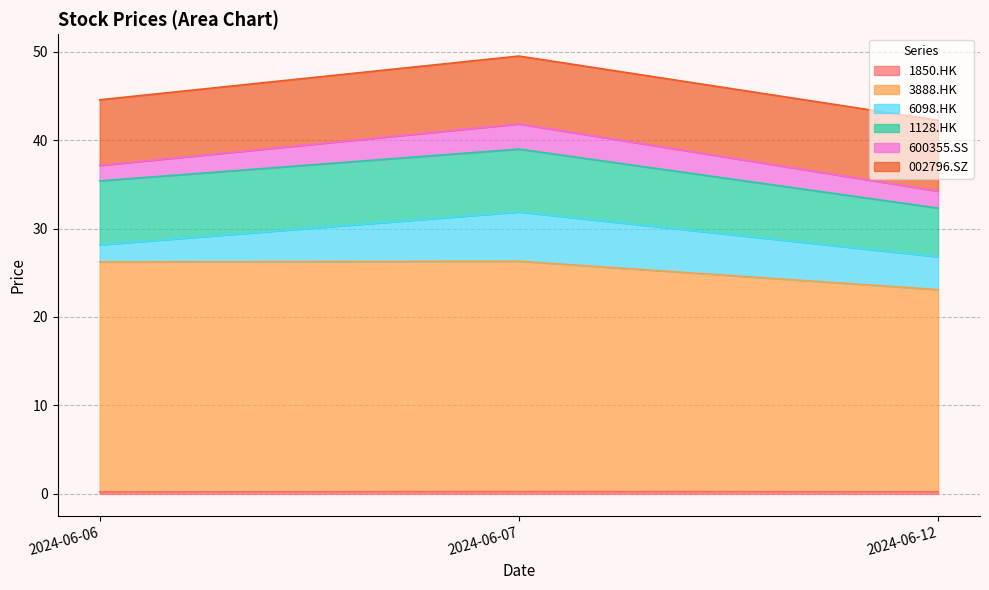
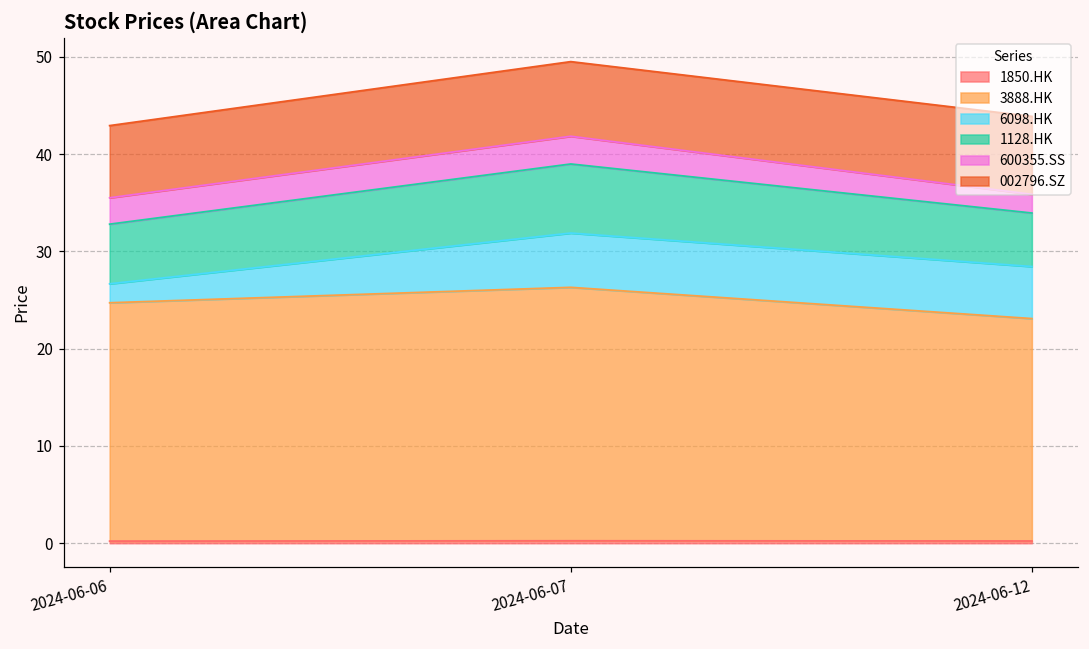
3888.HK, 2024-06-06: 26 -> 25
1128.HK, 2024-06-06: 7 -> 6
600355.SS, 2024-06-06: 2 -> 3
6098.HK, 2024-06-12: 4 -> 5
